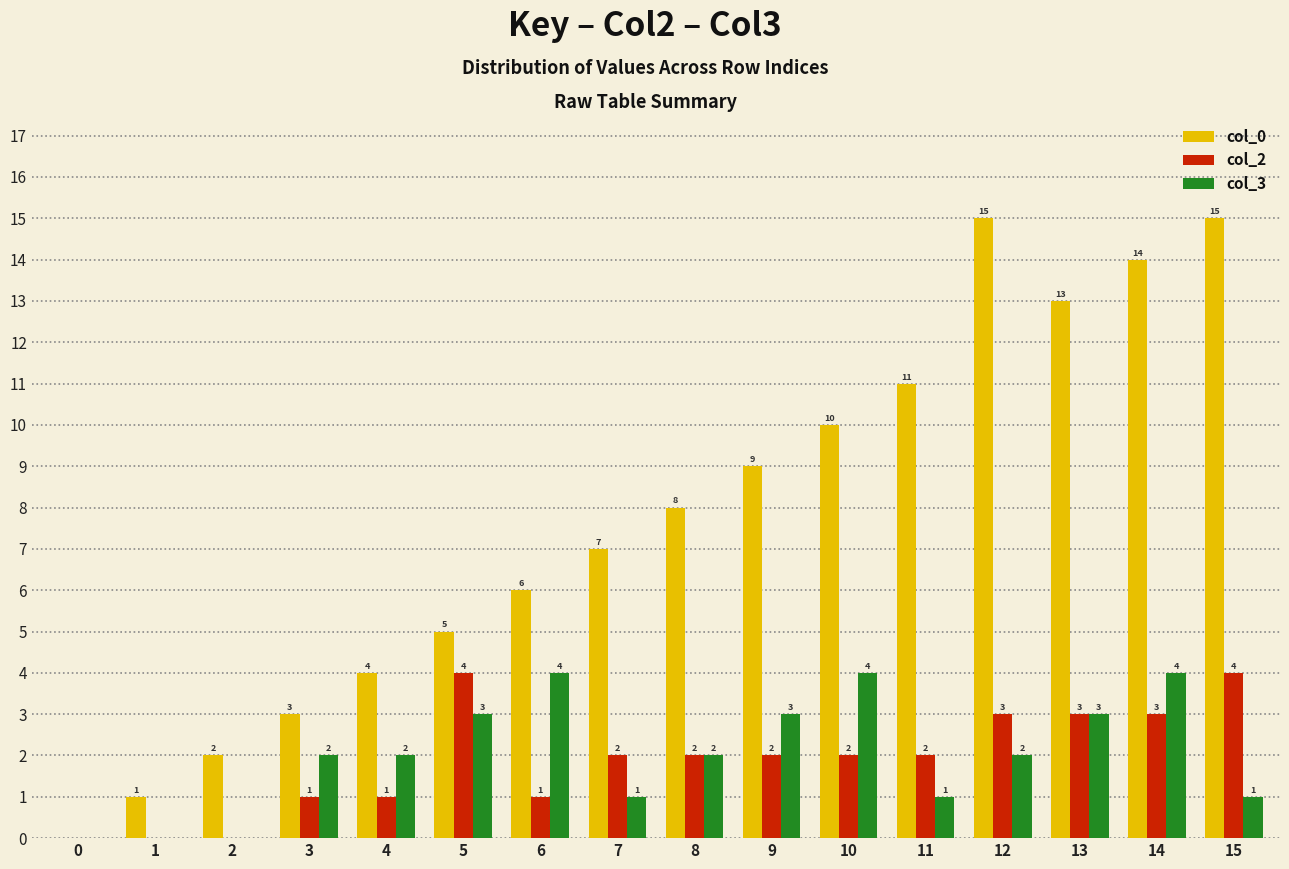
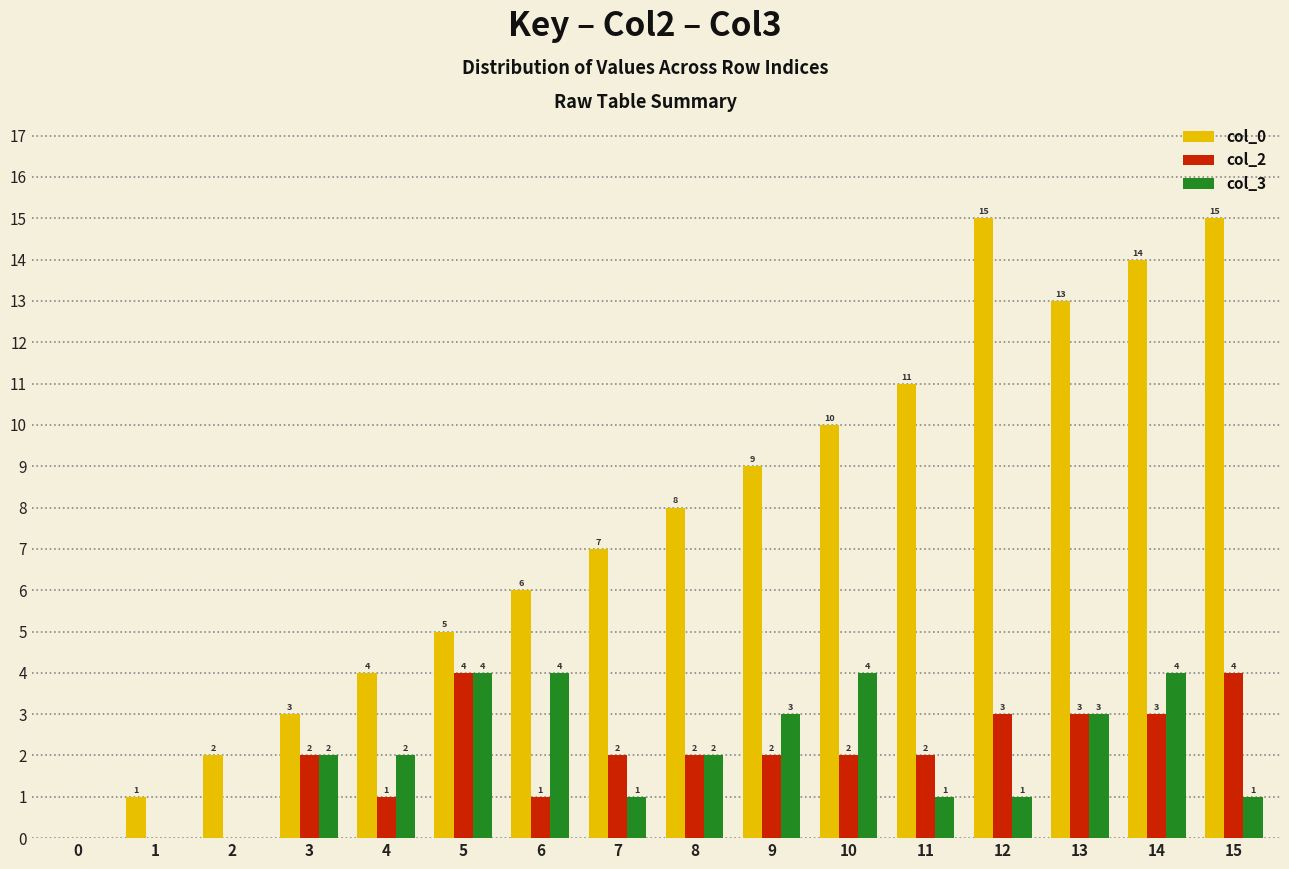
col_2, 3: 1 -> 2
col_3, 5: 3 -> 4
col_3, 12: 2 -> 1
